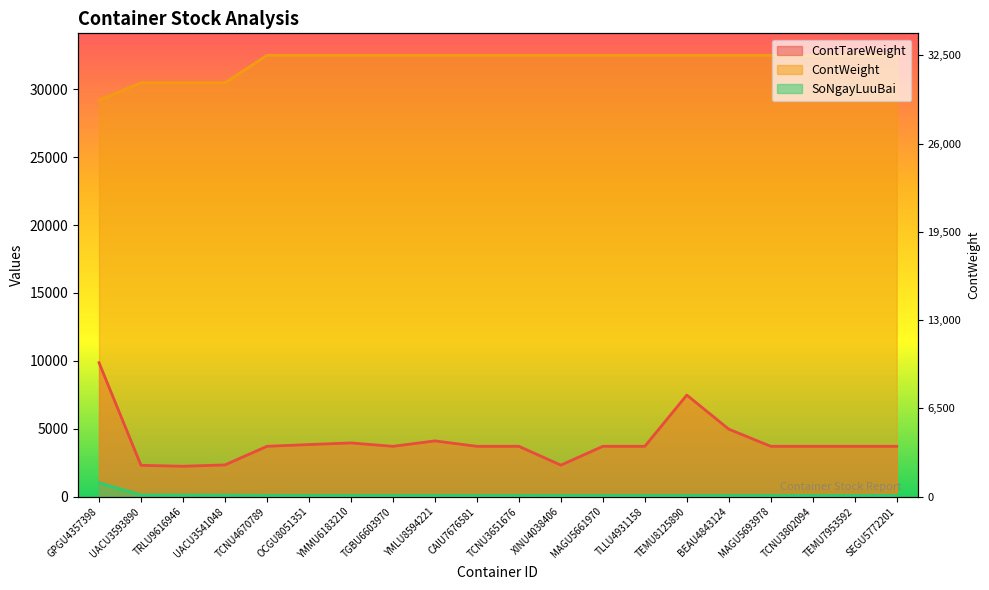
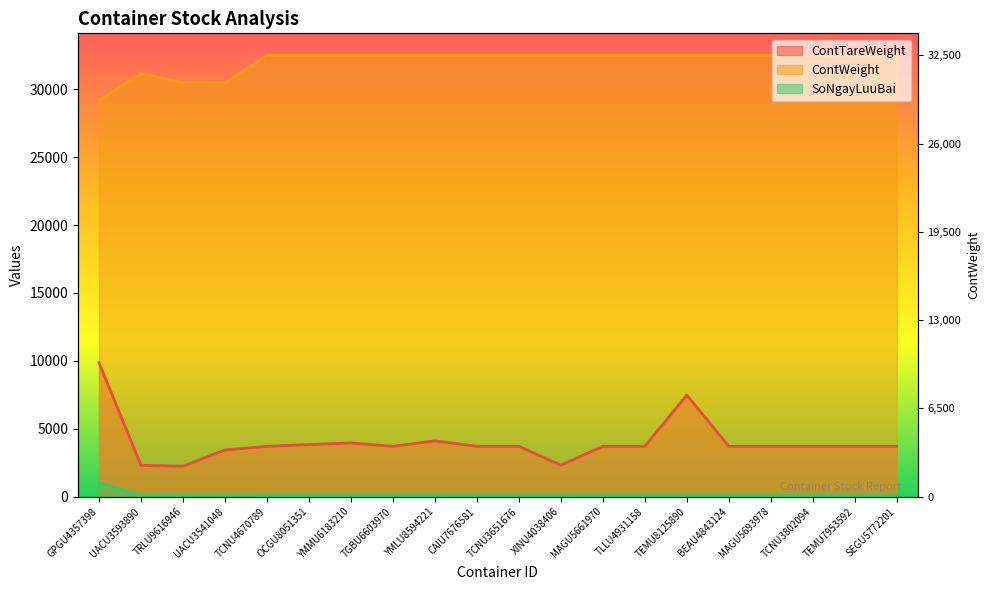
ContWeight, UACU3593890: 30500 -> 31200
ContTareWeight, UACU3541048: 2300 -> 3400
ContTareWeight, BEAU4843124: 5000 -> 3700
